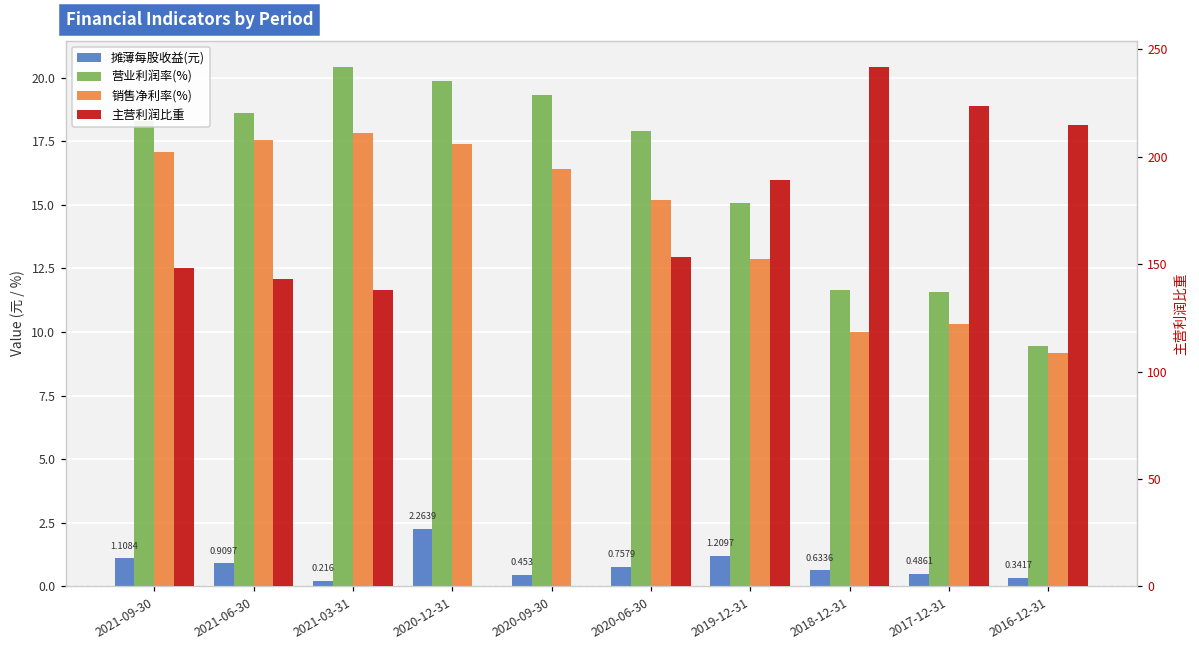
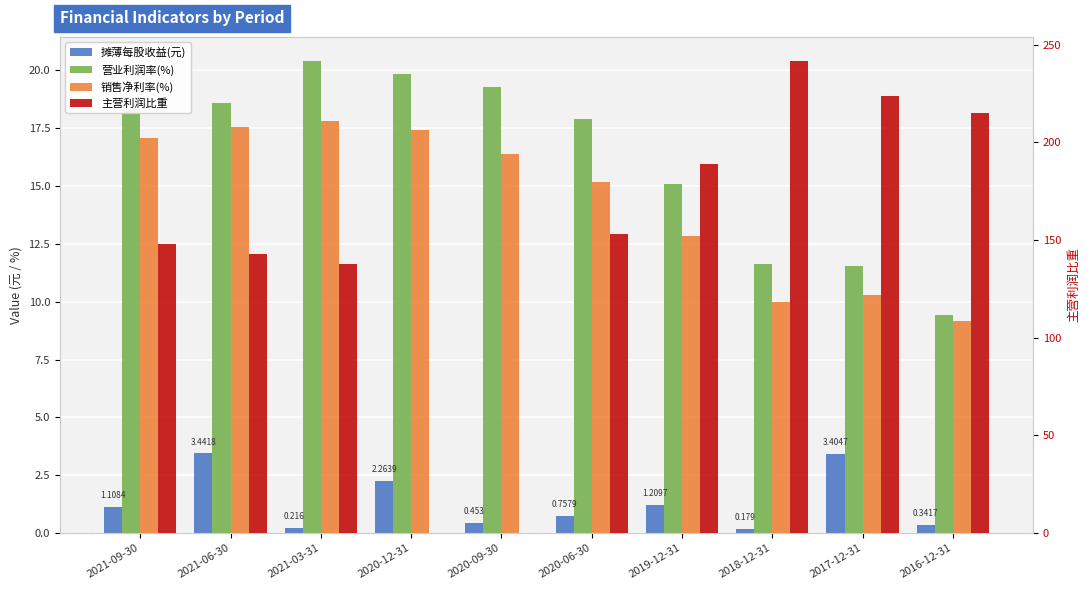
摊薄每股收益(元), 2021-06-30: 0.9097 -> 3.4418
摊薄每股收益(元), 2018-12-31: 0.6336 -> 0.179
摊薄每股收益(元), 2017-12-31: 0.4861 -> 3.4047
